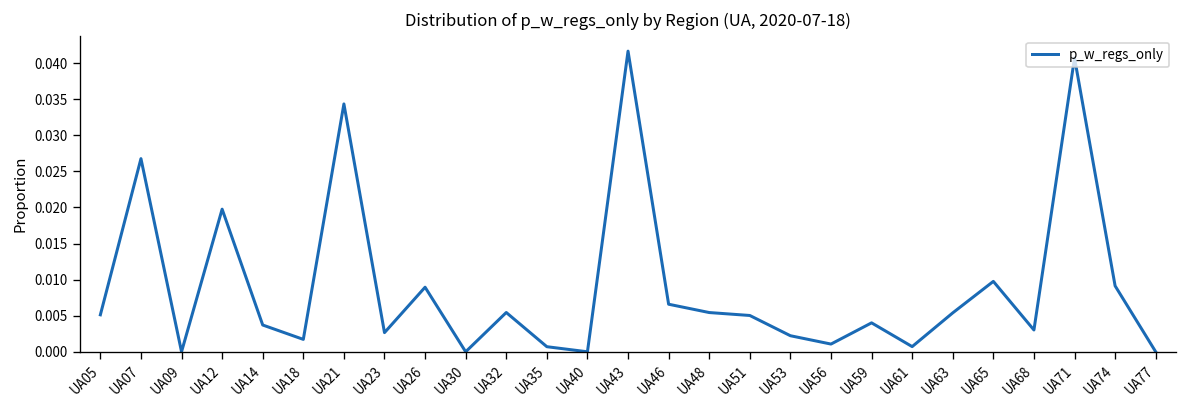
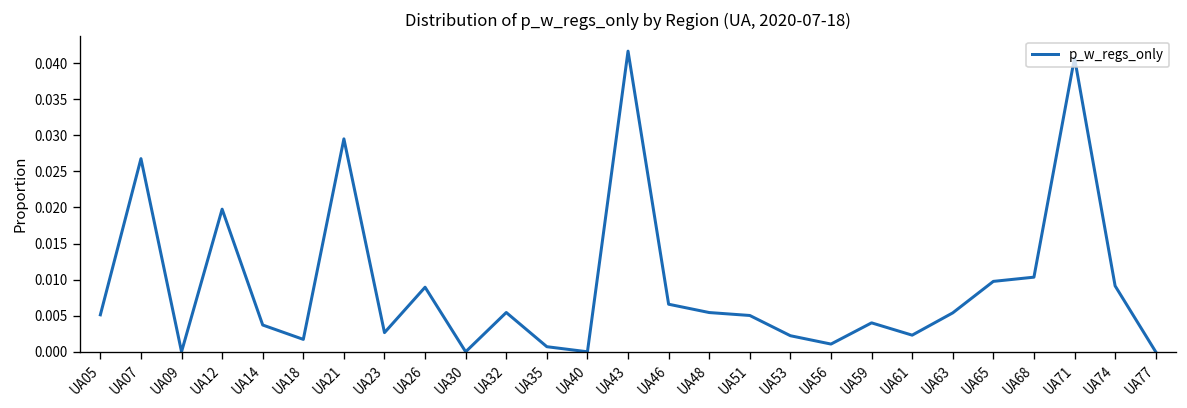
UA21: 0.034 -> 0.030
UA61: 0.001 -> 0.002
UA68: 0.003 -> 0.010
